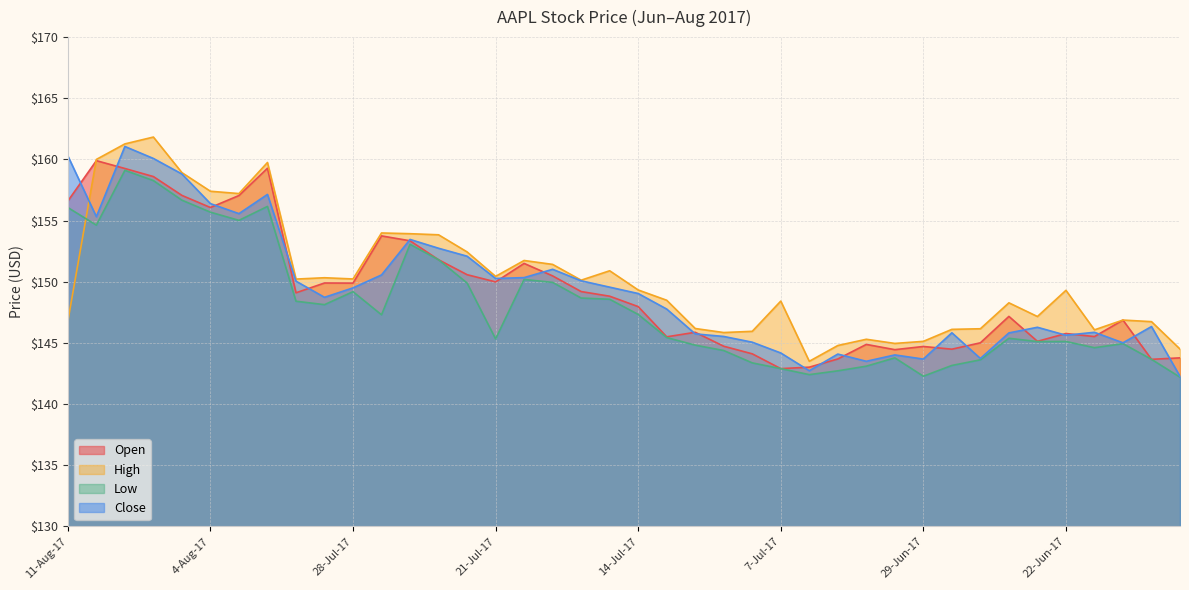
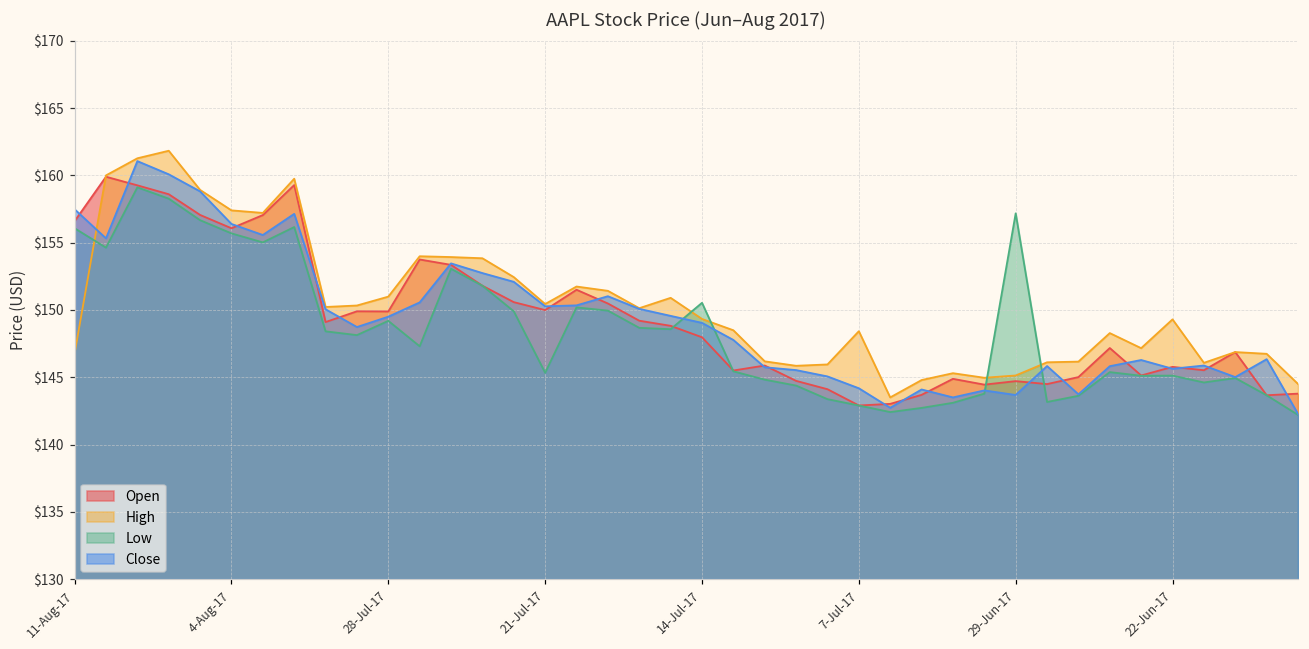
Close, 11-Aug-17: $160.3 -> $157.5
High, 28-Jul-17: $150.2 -> $151.0
Low, 14-Jul-17: $147.3 -> $150.5
Low, 29-Jun-17: $142.3 -> $157.2
